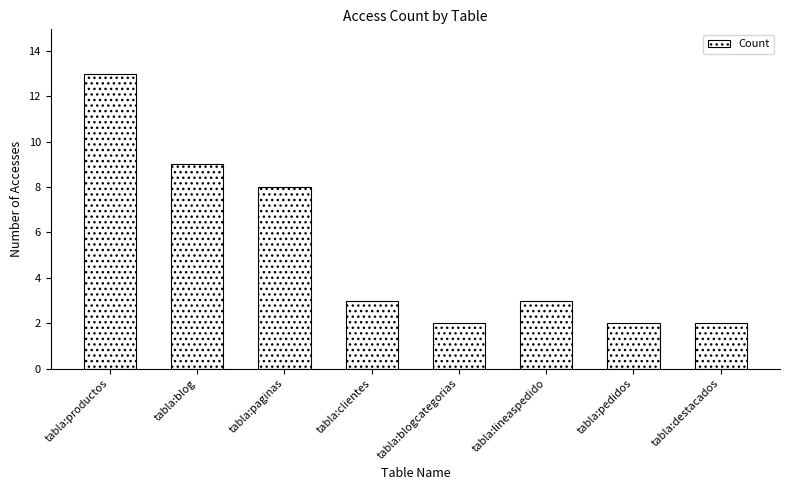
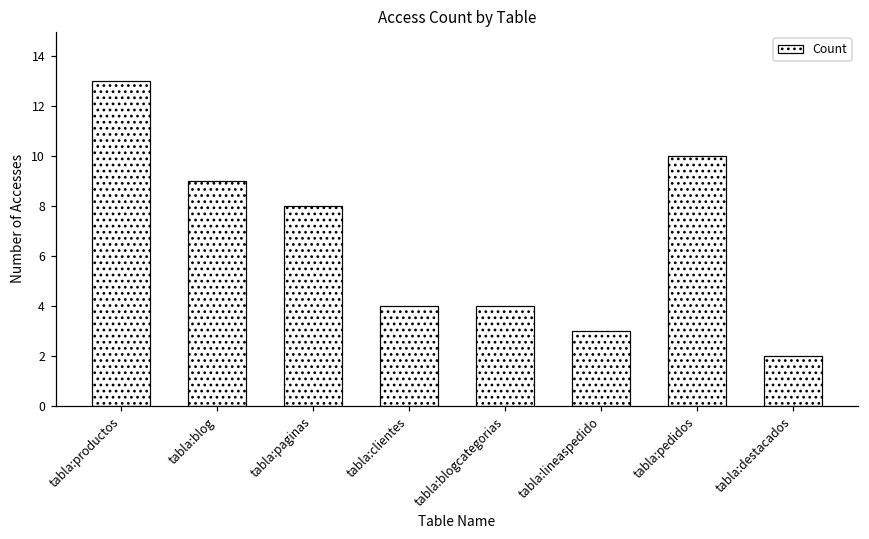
tabla:clientes: 3 -> 4
tabla:blogcategorias: 2 -> 4
tabla:pedidos: 2 -> 10
